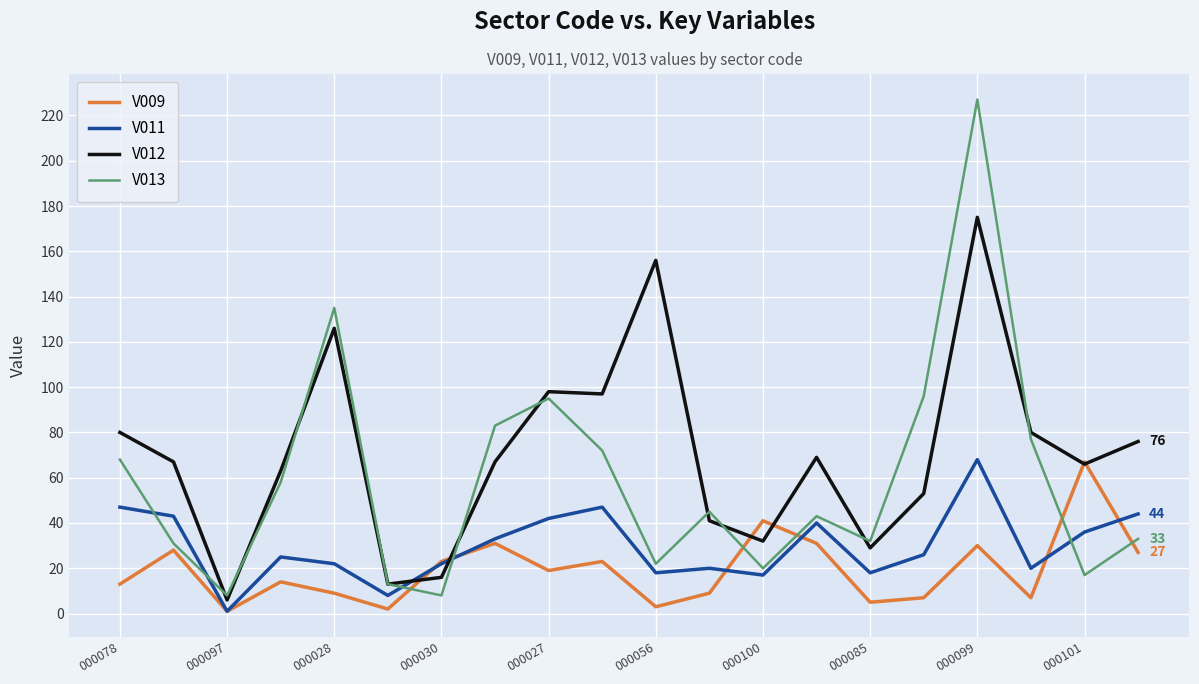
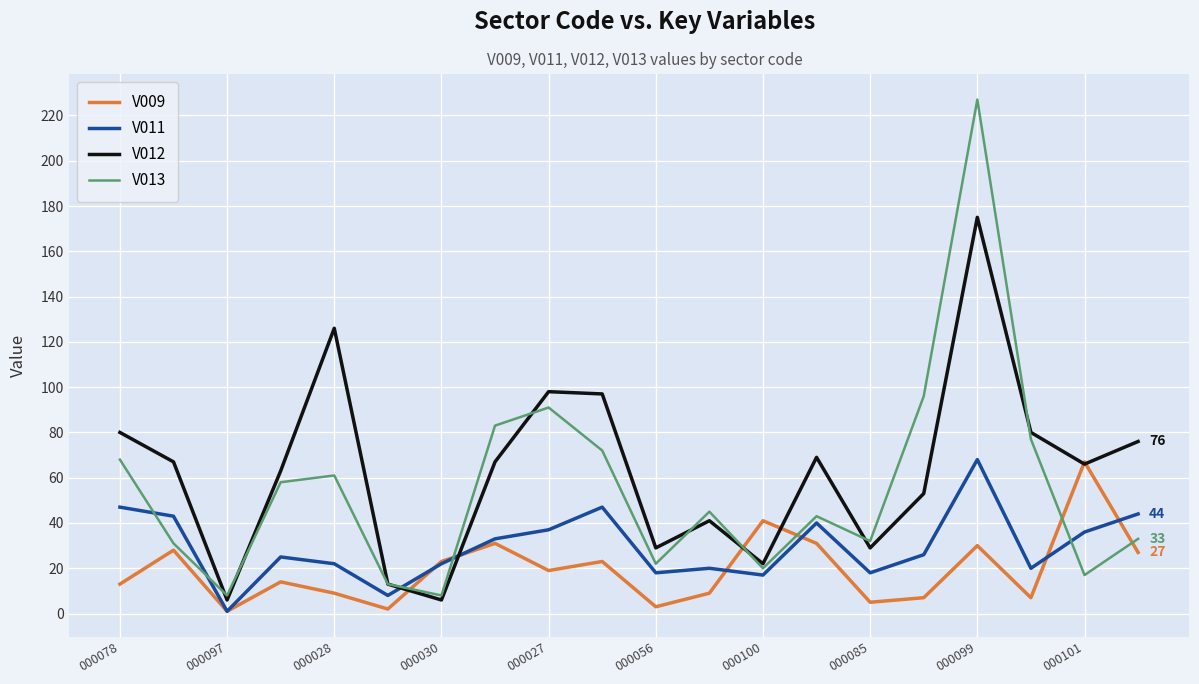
V013, 000028: 135 -> 61
V012, 000030: 16 -> 6
V011, 000027: 42 -> 37
V013, 000027: 95 -> 91
V012, 000056: 156 -> 29
V012, 000100: 32 -> 22
